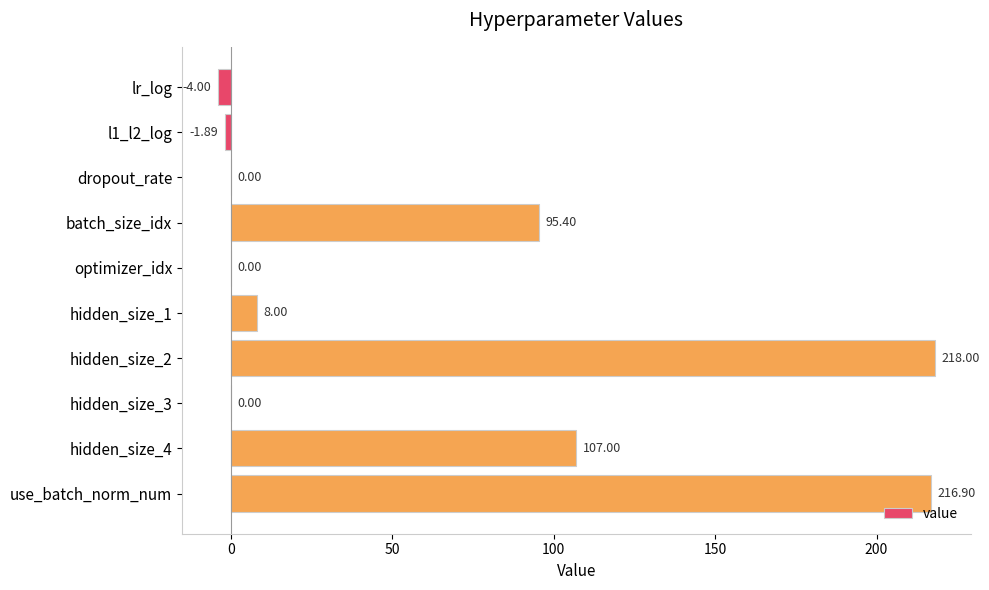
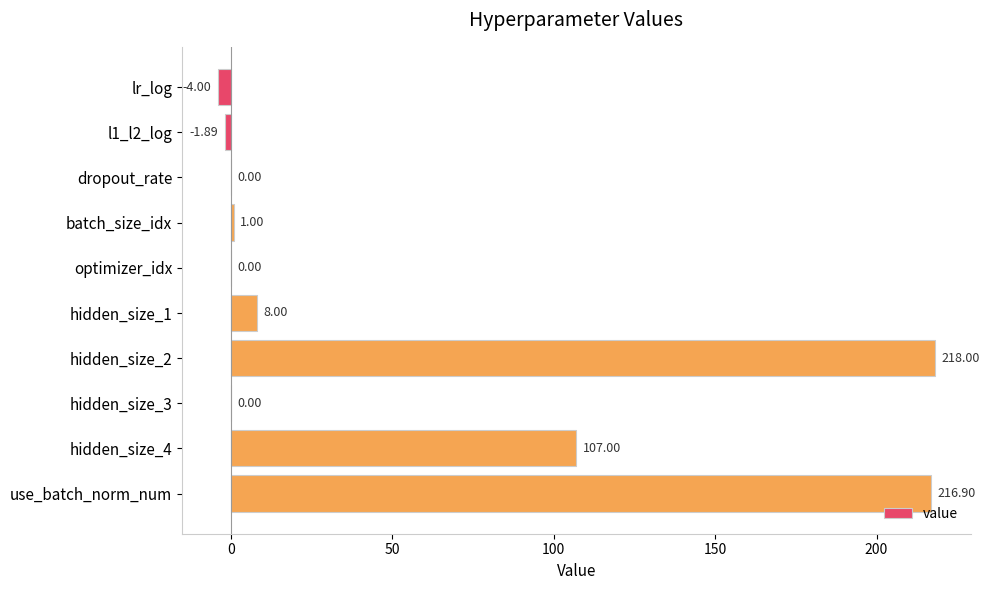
batch_size_idx: 95.40 -> 1.00
